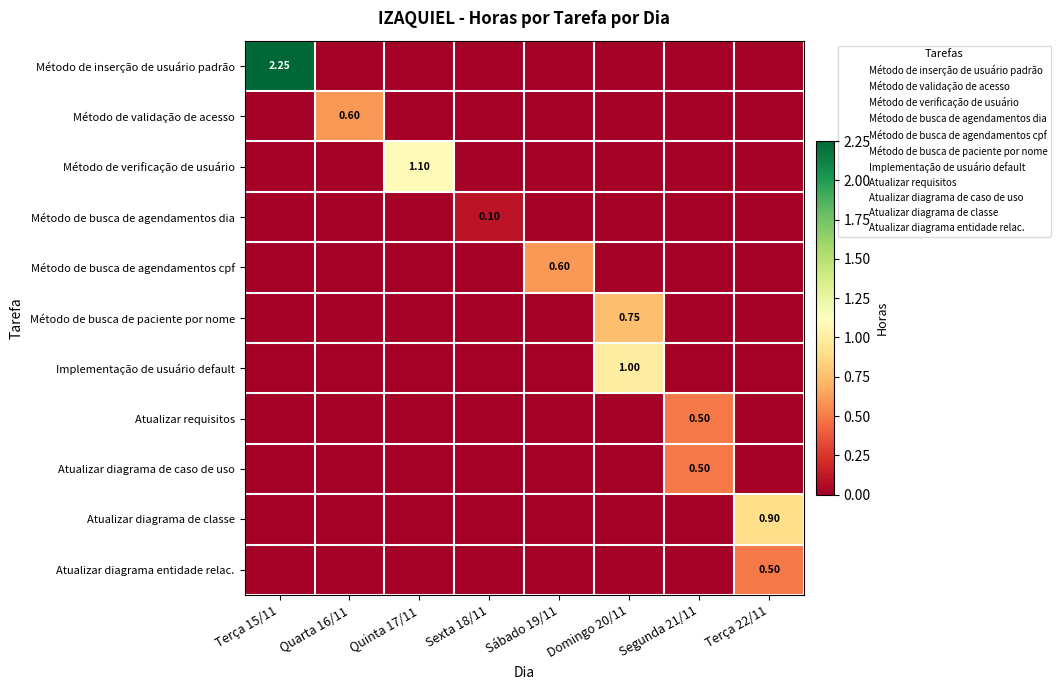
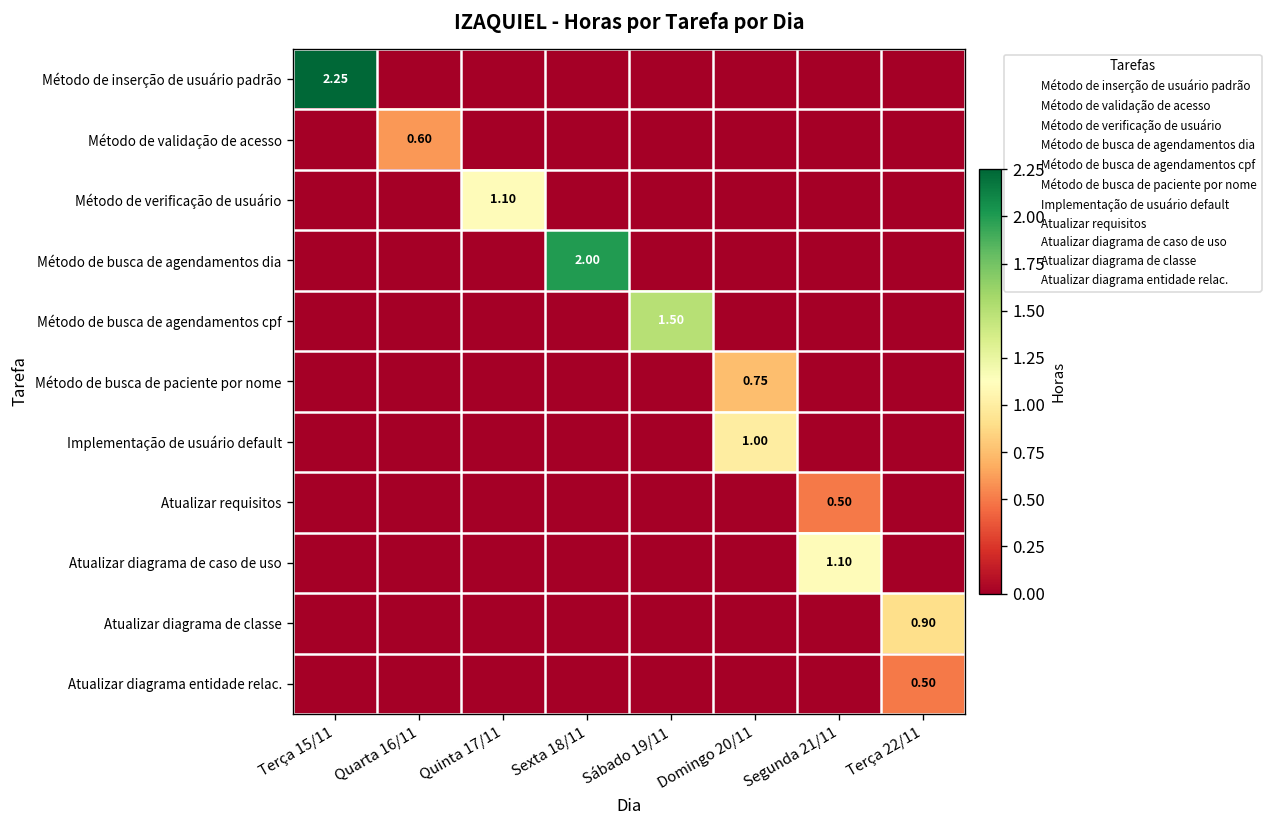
Método de busca de agendamentos dia, Sexta 18/11: 0.10 -> 2.00
Método de busca de agendamentos cpf, Sábado 19/11: 0.60 -> 1.50
Atualizar diagrama de caso de uso, Segunda 21/11: 0.50 -> 1.10
